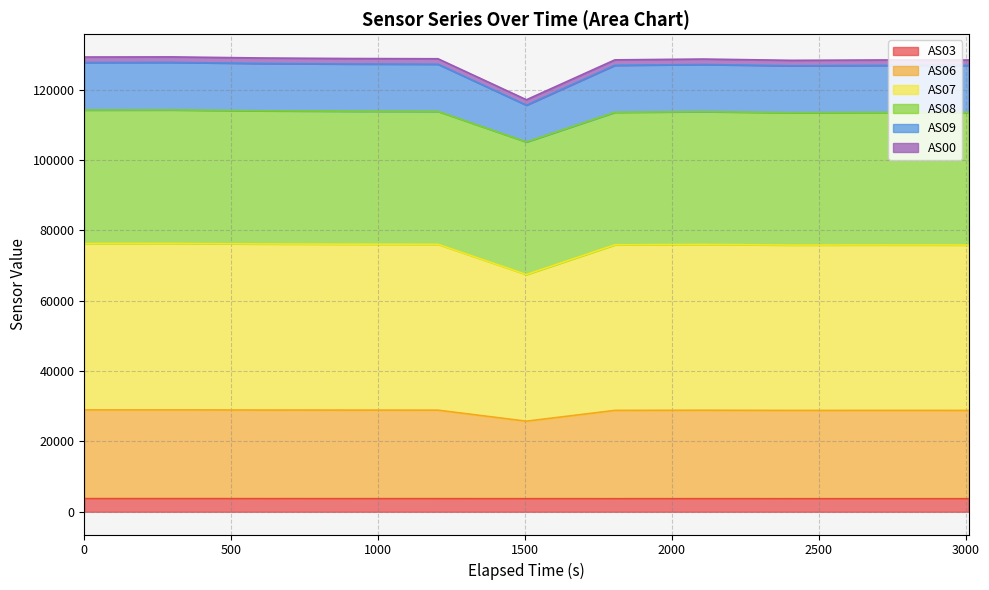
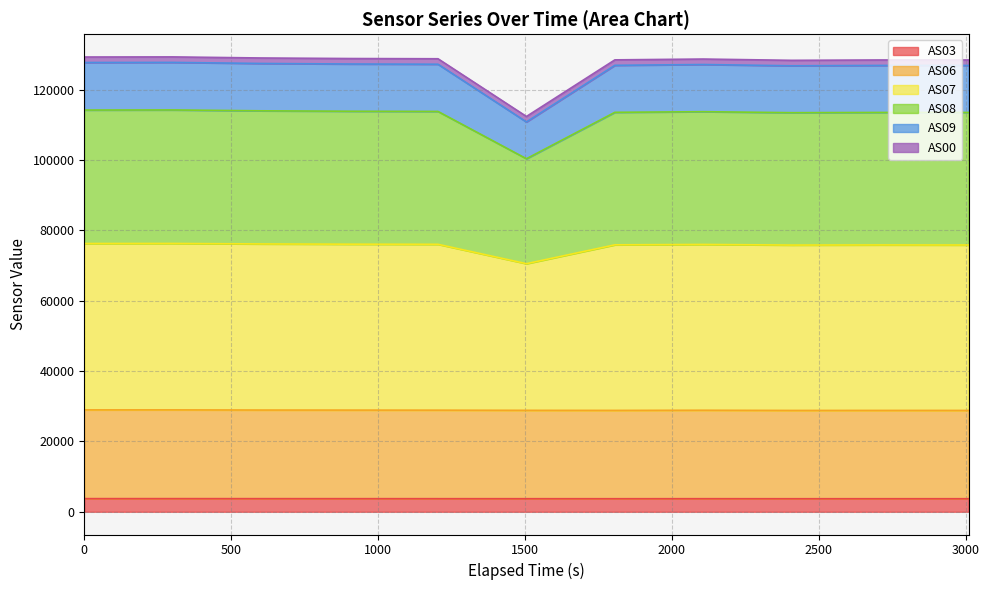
AS06, 1500: 22000 -> 25000
AS08, 1500: 38000 -> 30000
